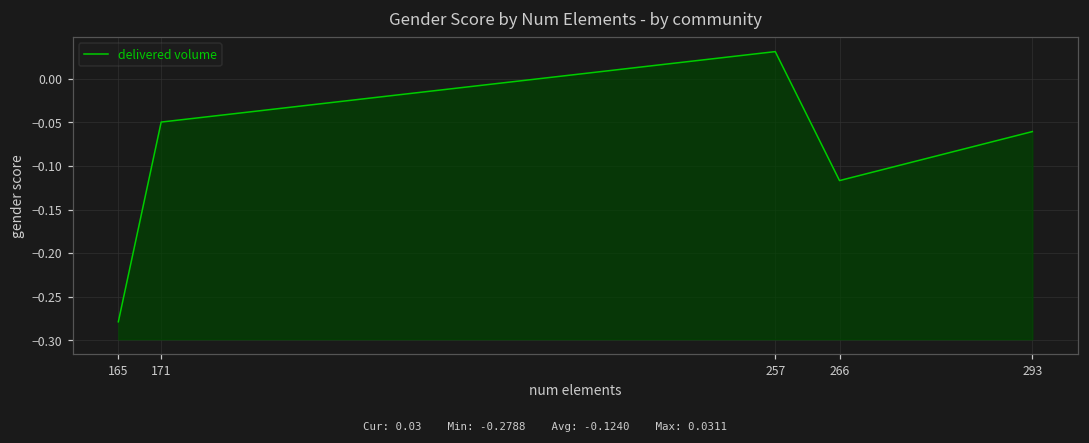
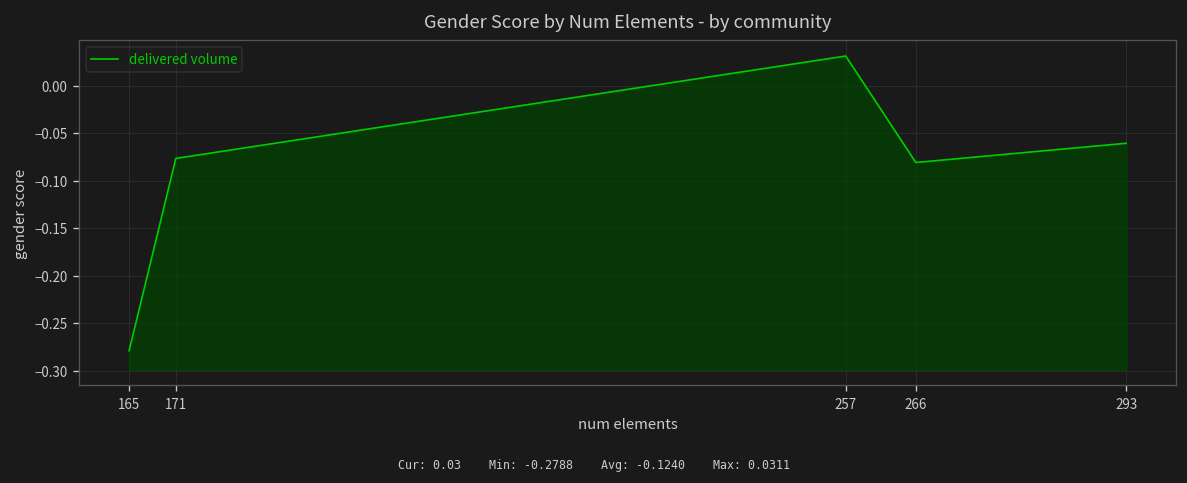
171: -0.05 -> -0.08
266: -0.12 -> -0.08
